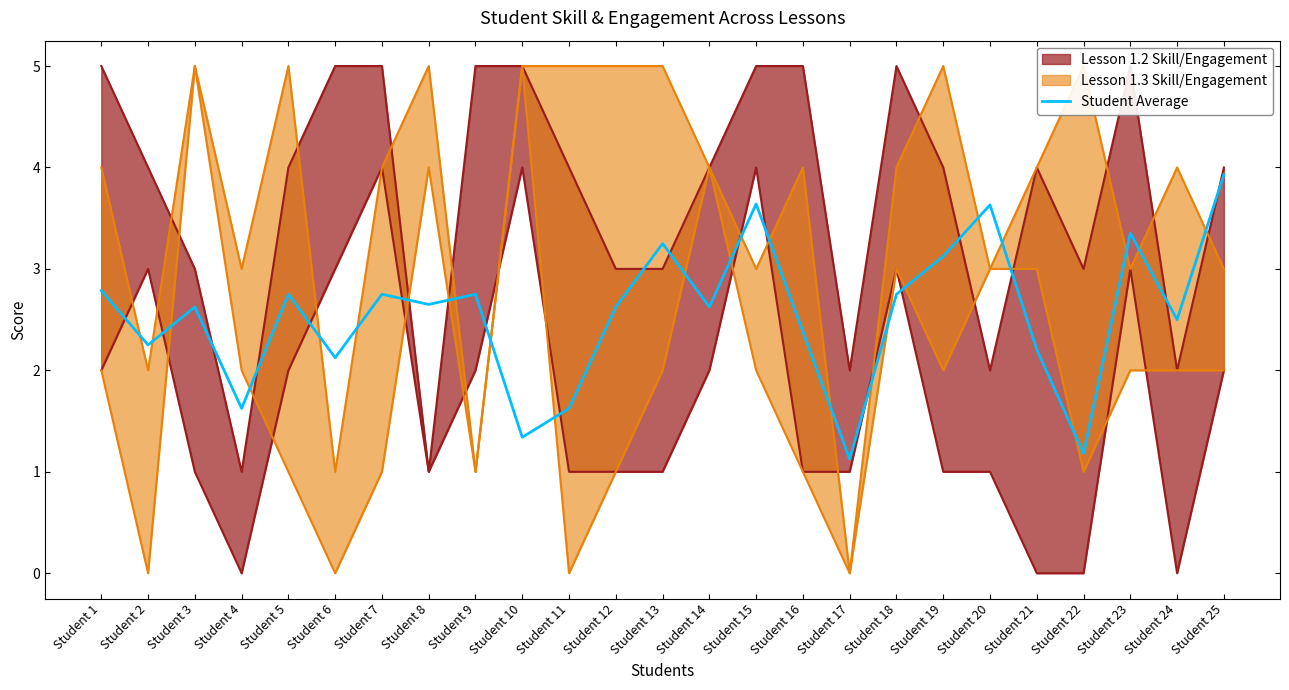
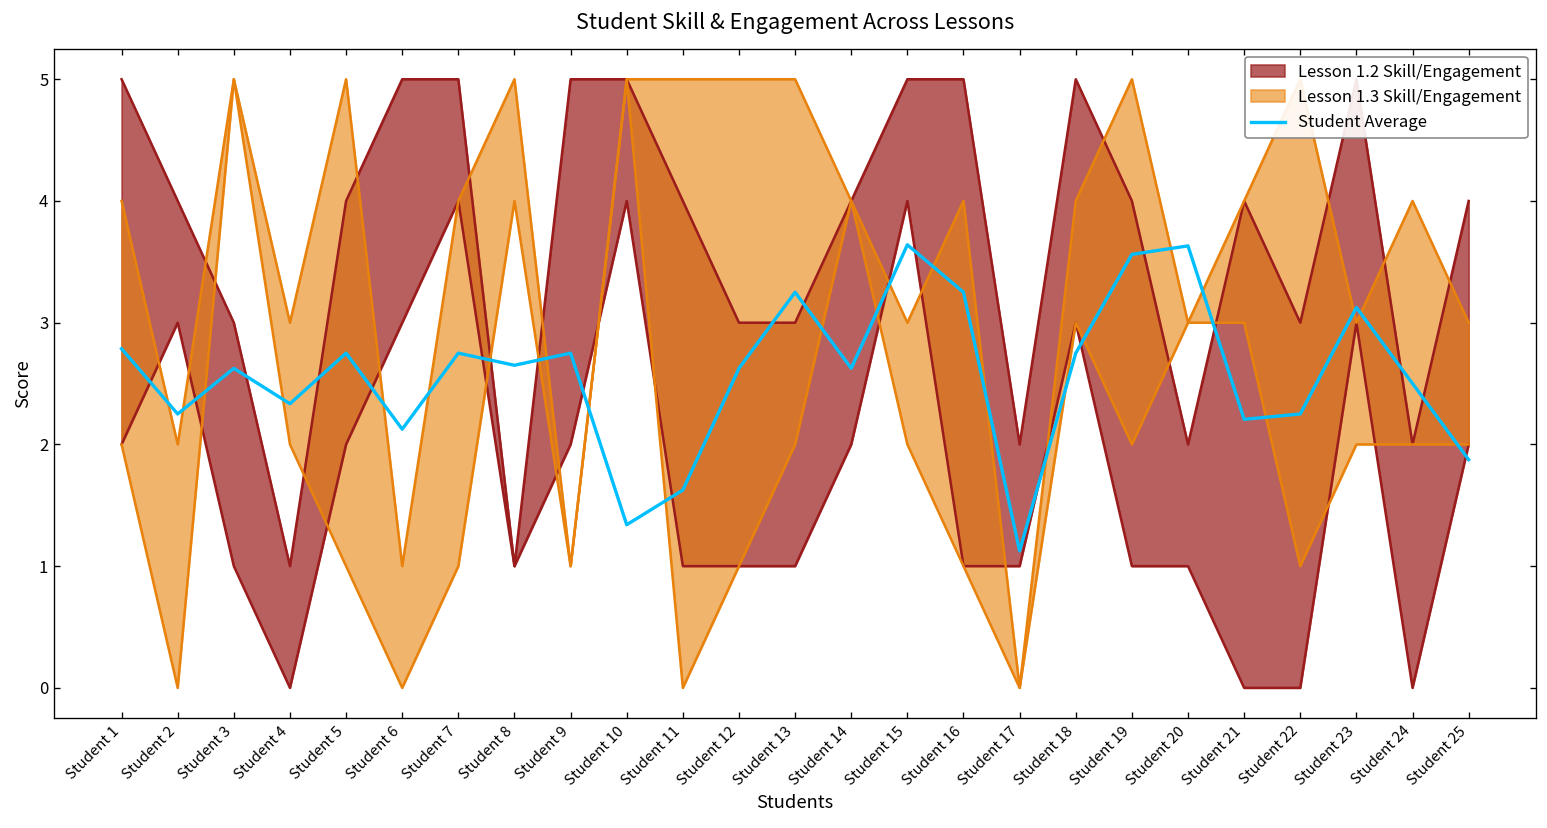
Student Average, Student 4: 1.63 -> 2.33
Student Average, Student 16: 2.38 -> 3.25
Student Average, Student 19: 3.13 -> 3.56
Student Average, Student 22: 1.18 -> 2.25
Student Average, Student 23: 3.35 -> 3.13
Student Average, Student 25: 3.93 -> 1.88
